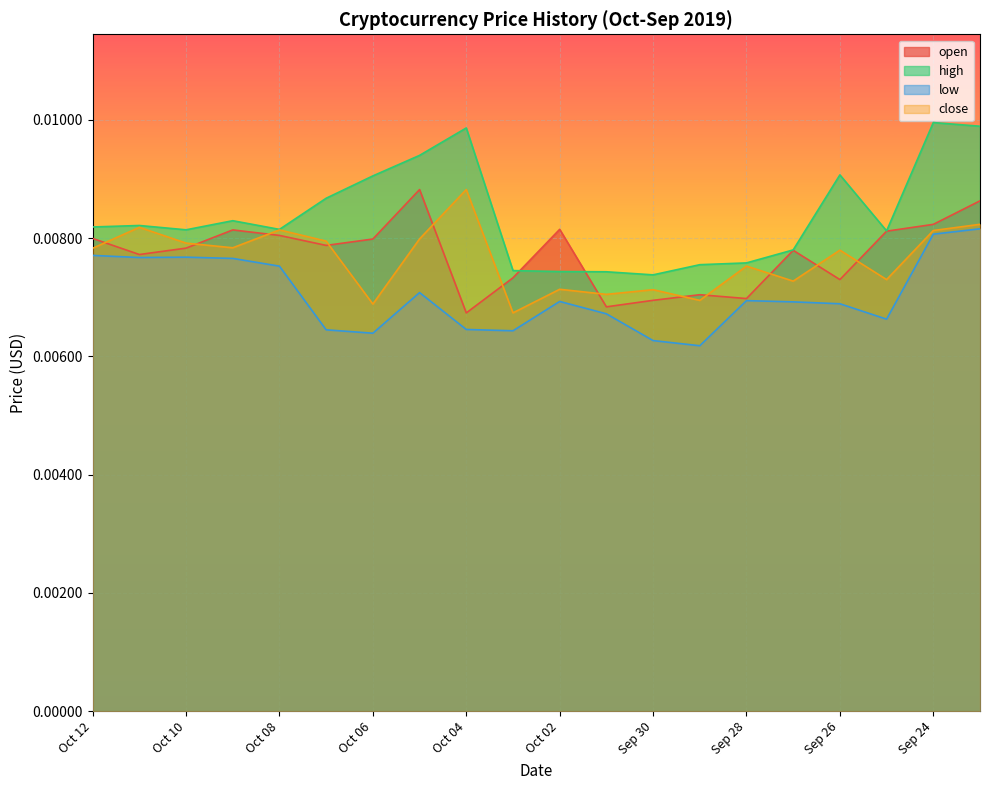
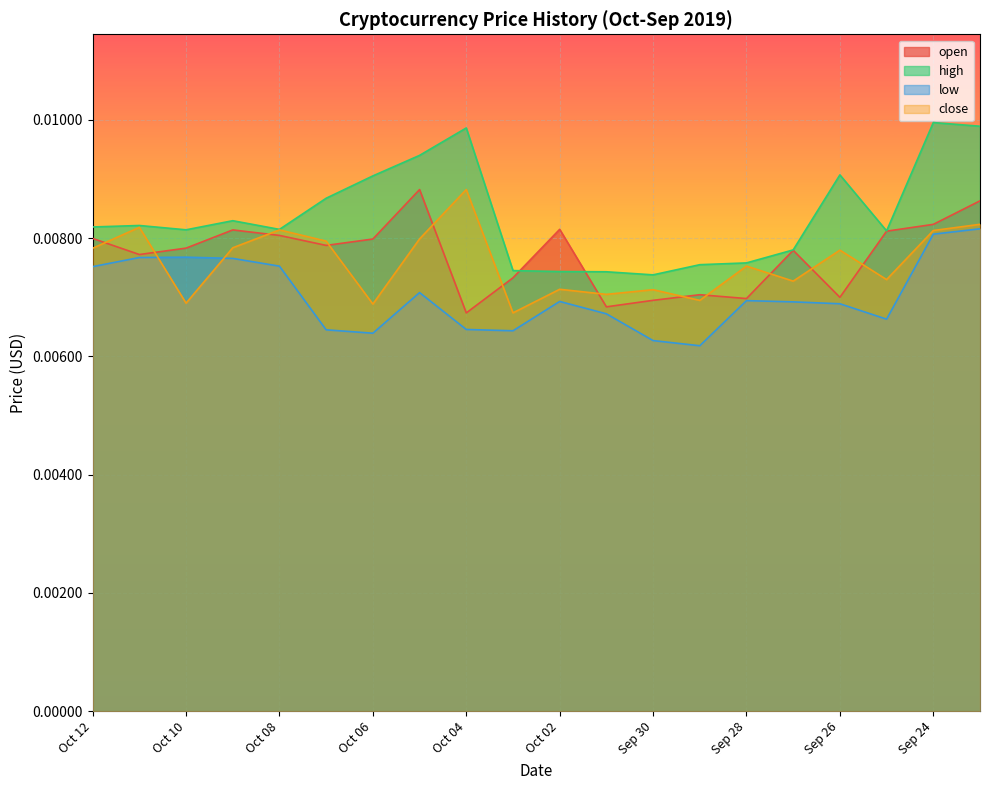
low, Oct 12: 0.0077 -> 0.0075
close, Oct 10: 0.0079 -> 0.0069
open, Sep 26: 0.0073 -> 0.0070
